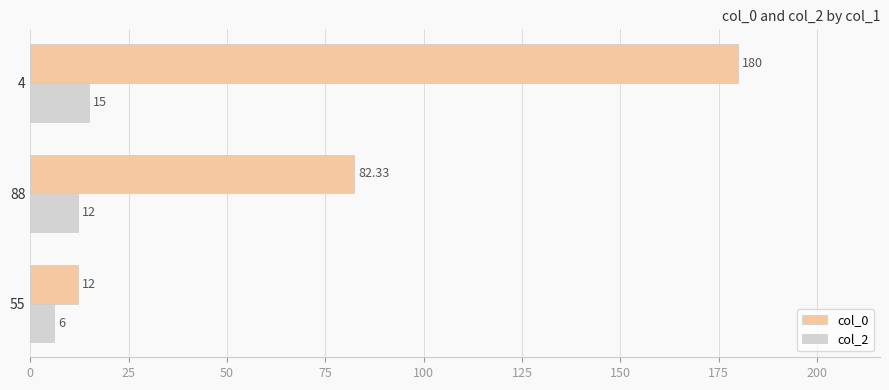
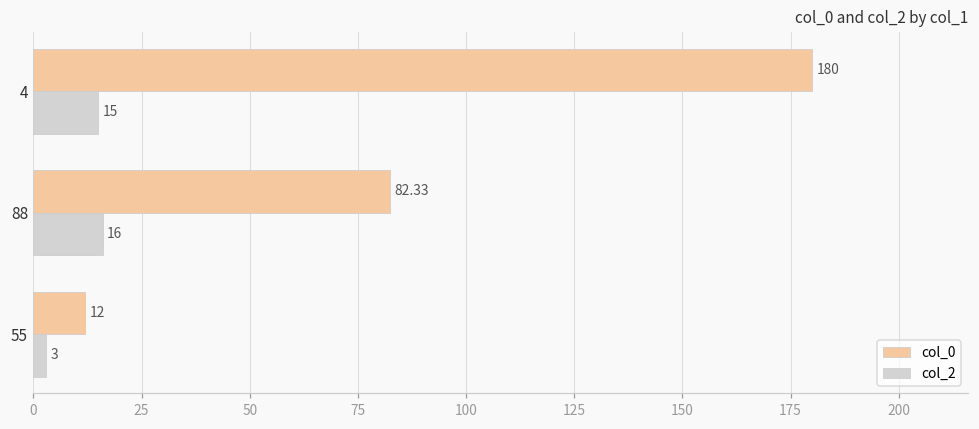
col_2, 88: 12 -> 16
col_2, 55: 6 -> 3
